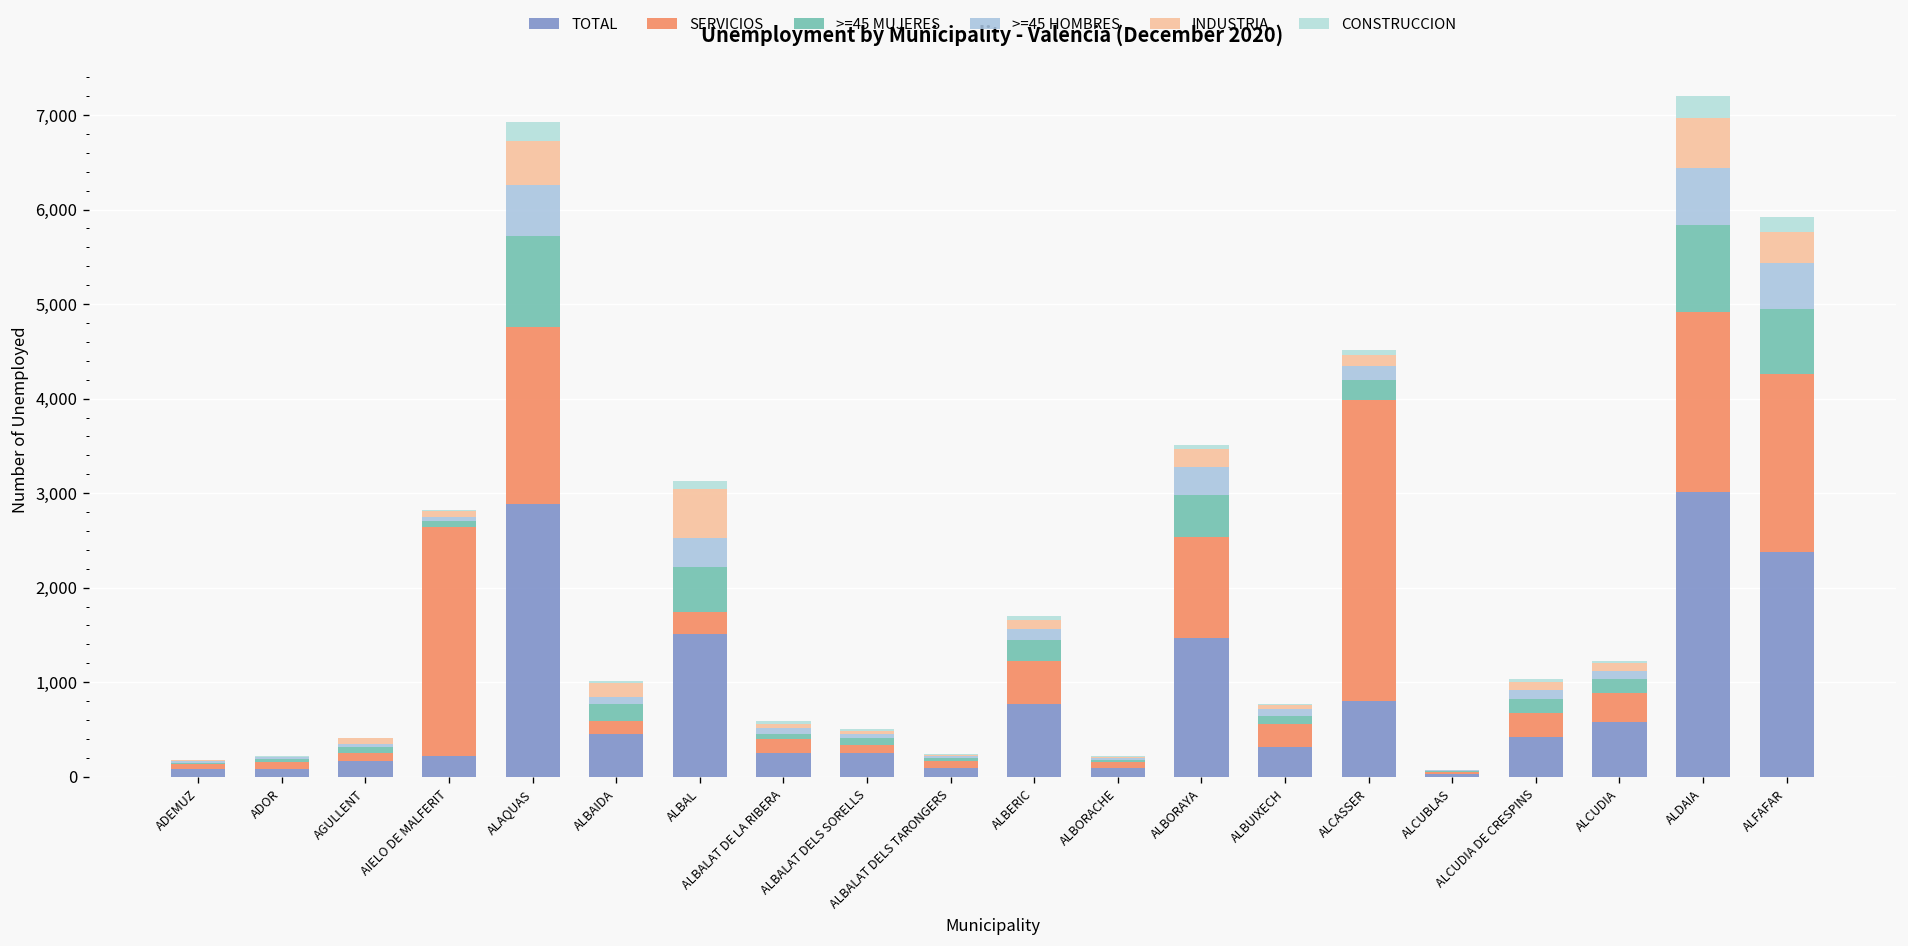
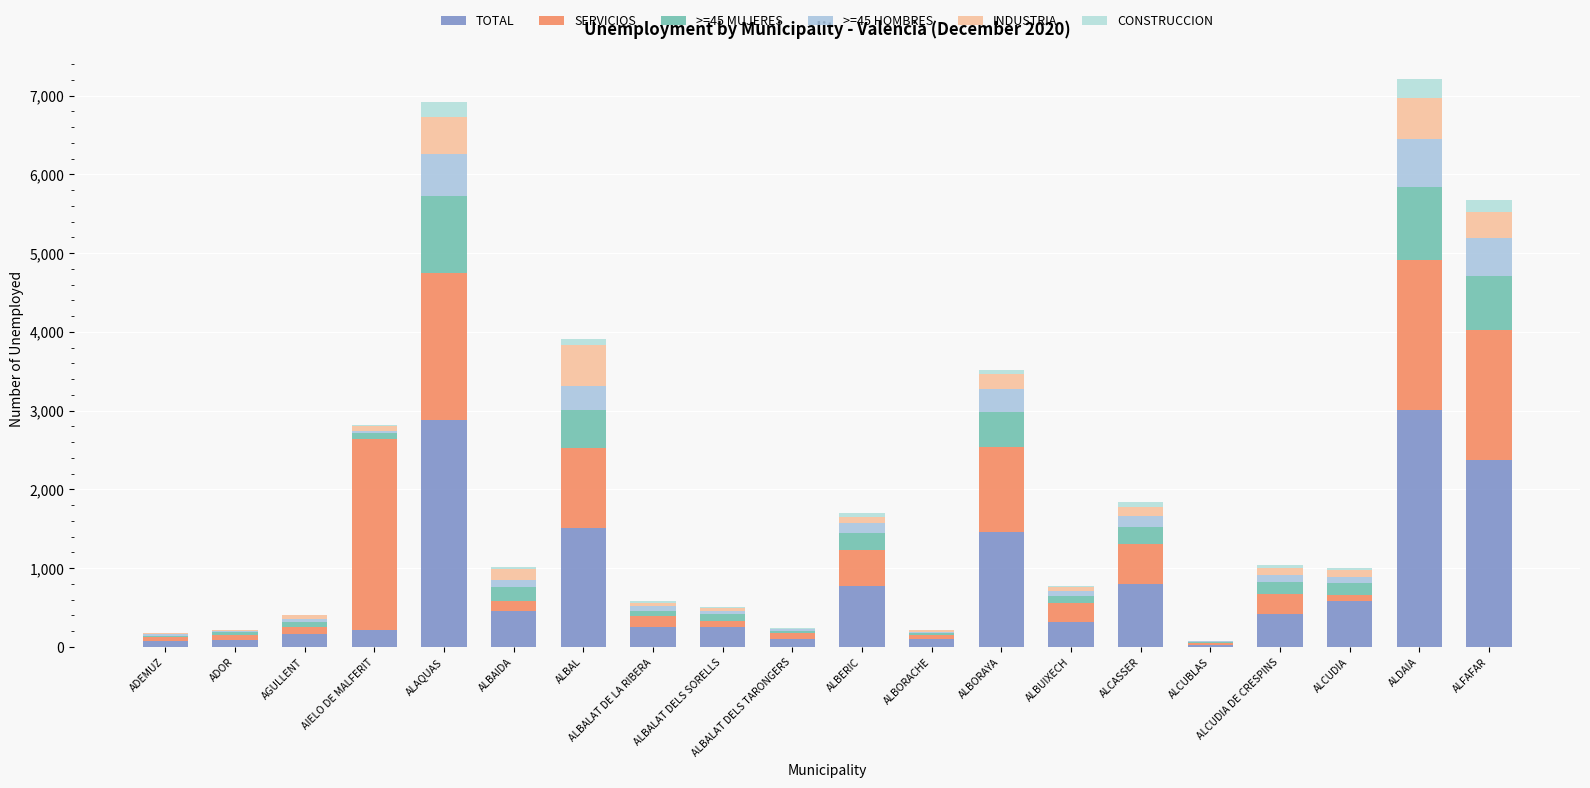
SERVICIOS, ALBAL: 200 -> 1,000
SERVICIOS, ALCASSER: 3,200 -> 500
SERVICIOS, ALCUDIA: 300 -> 100
SERVICIOS, ALFAFAR: 1,900 -> 1,600
